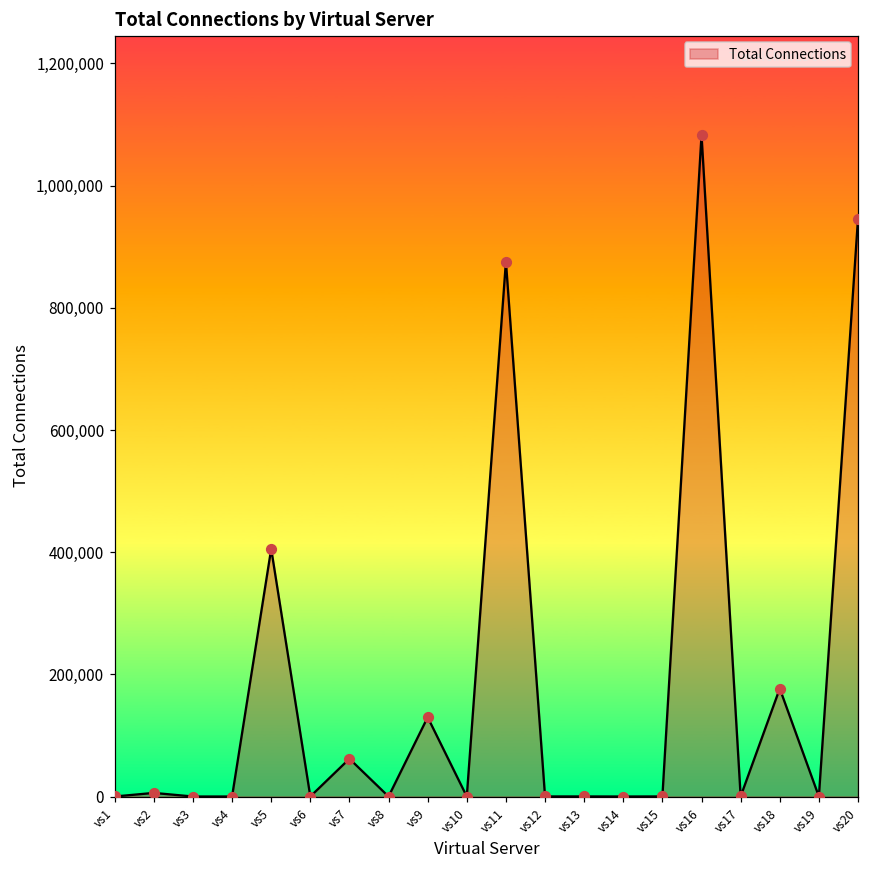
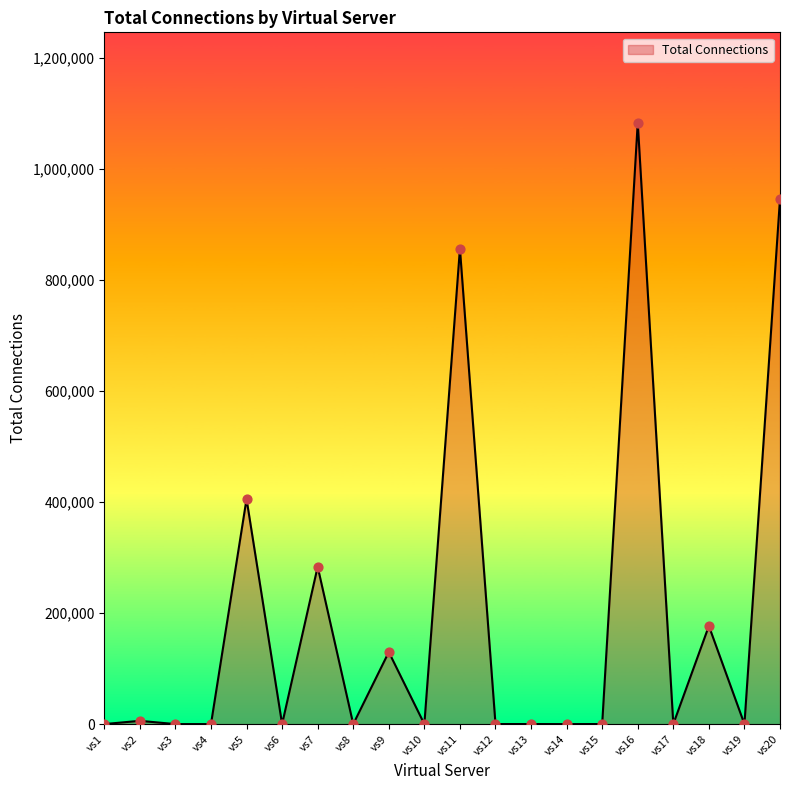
vs7: 60,000 -> 280,000
vs11: 880,000 -> 860,000
